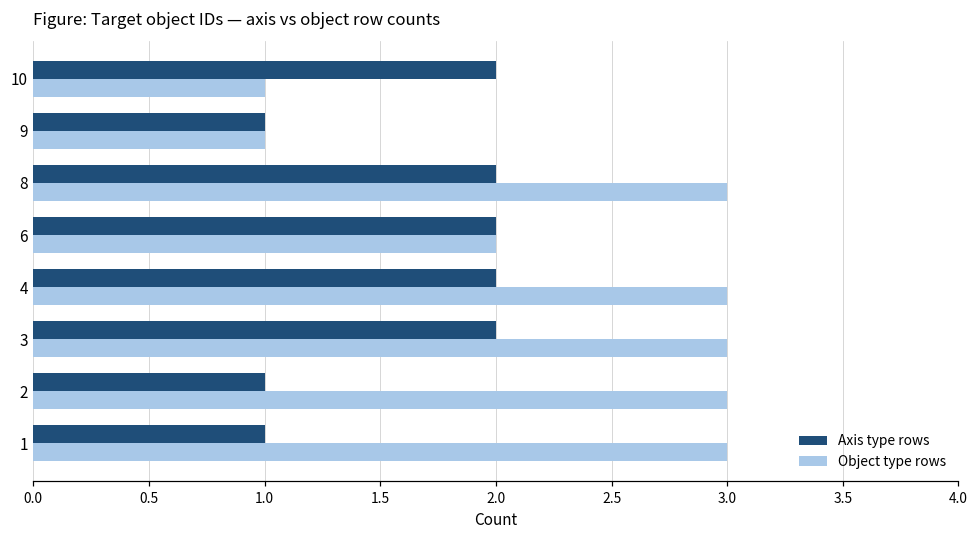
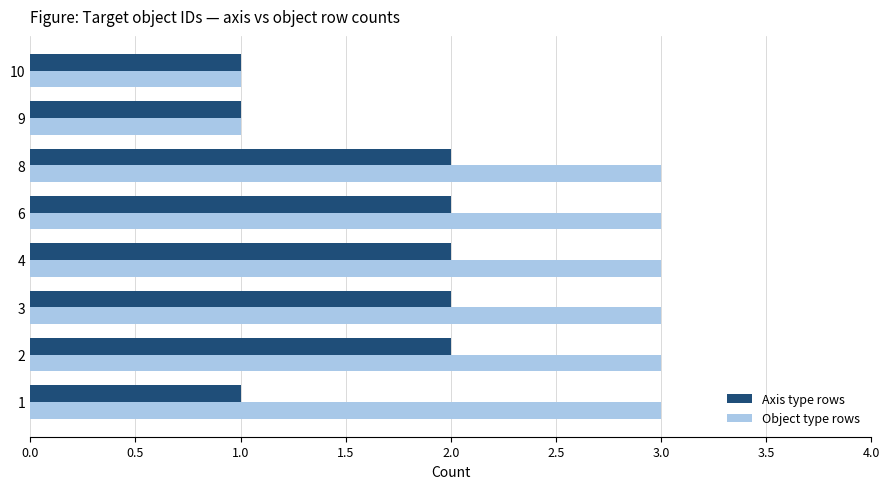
Axis type rows, 10: 2 -> 1
Object type rows, 6: 2 -> 3
Axis type rows, 2: 1 -> 2
